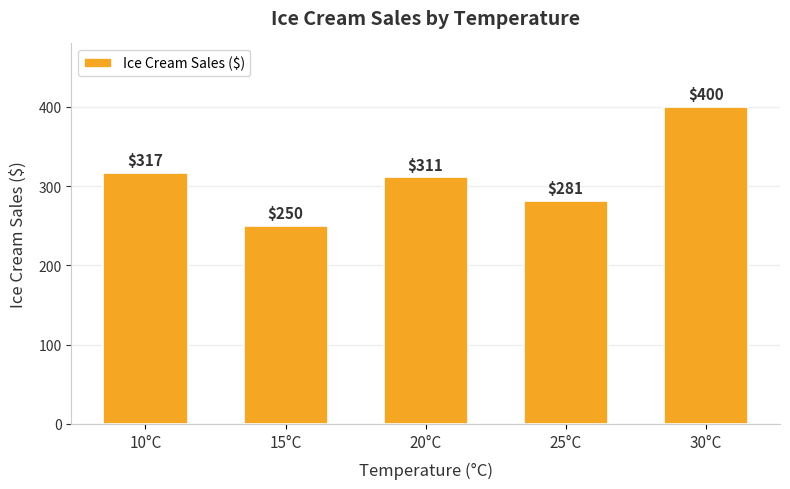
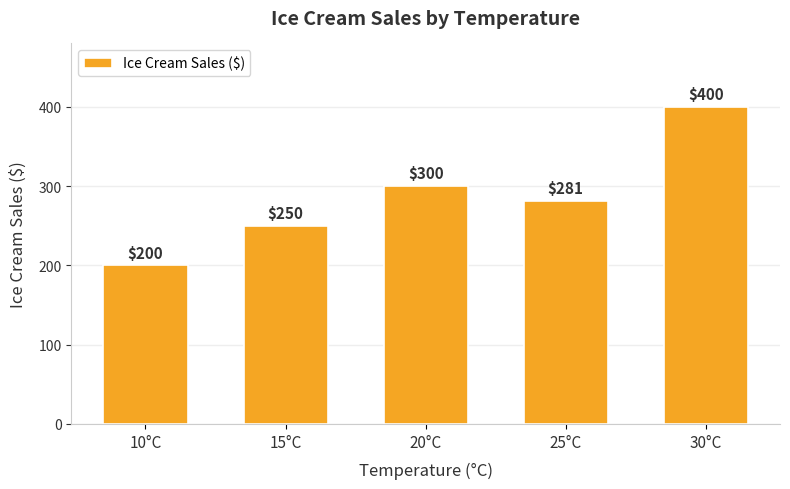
10°C: $317 -> $200
20°C: $311 -> $300
